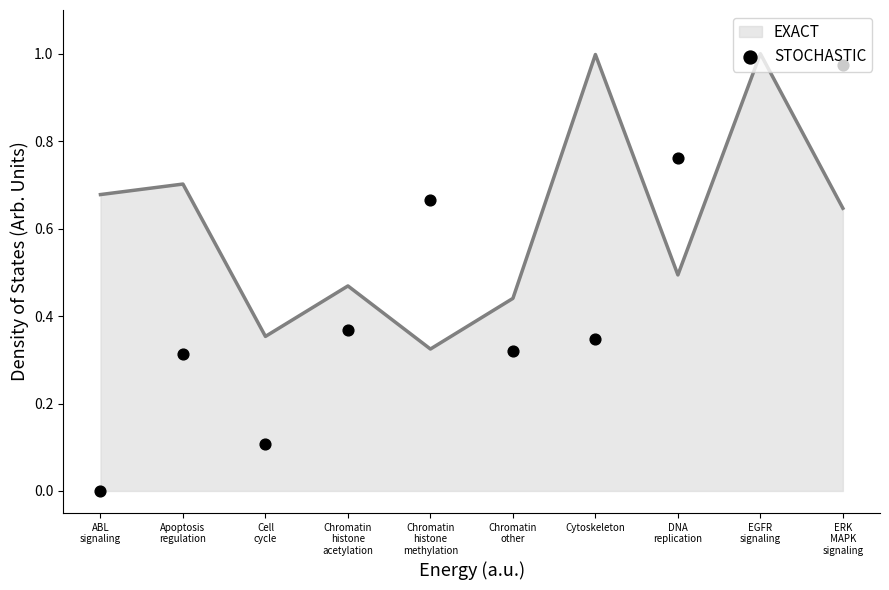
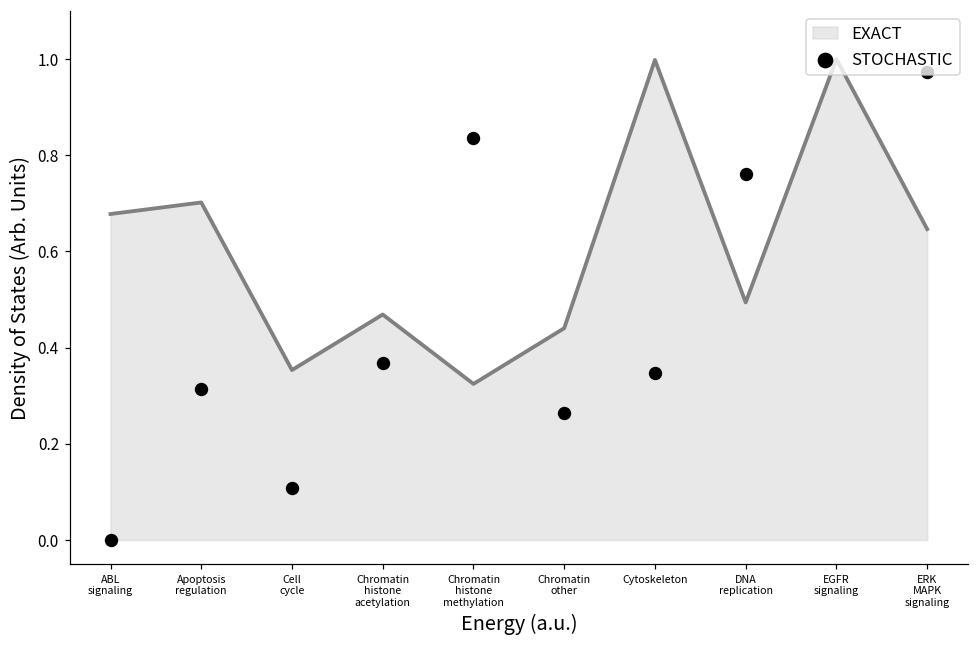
STOCHASTIC, Chromatin histone methylation: 0.67 -> 0.84
STOCHASTIC, Chromatin other: 0.32 -> 0.26
